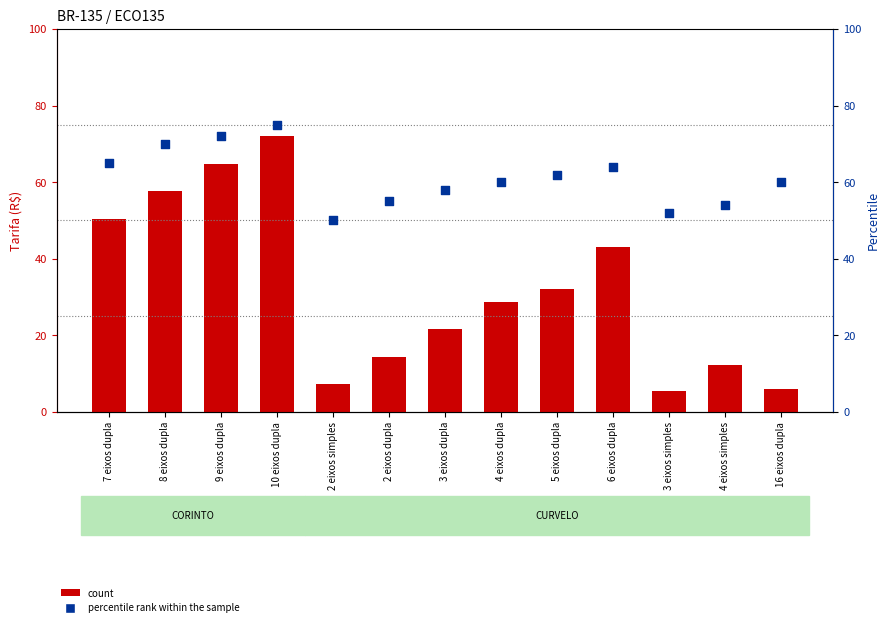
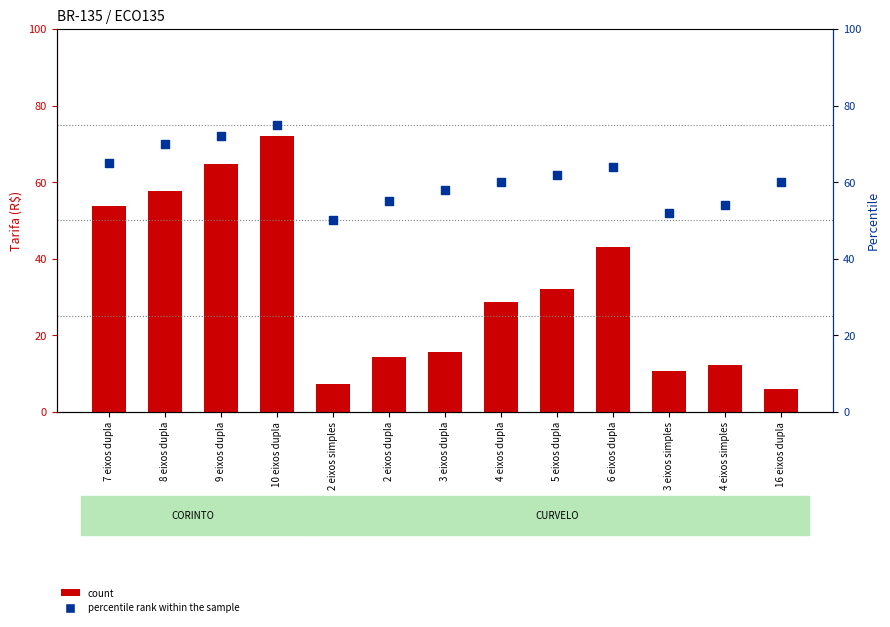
count, 7 eixos dupla: 50 -> 54
count, 3 eixos dupla: 22 -> 16
count, 3 eixos simples: 5 -> 11
